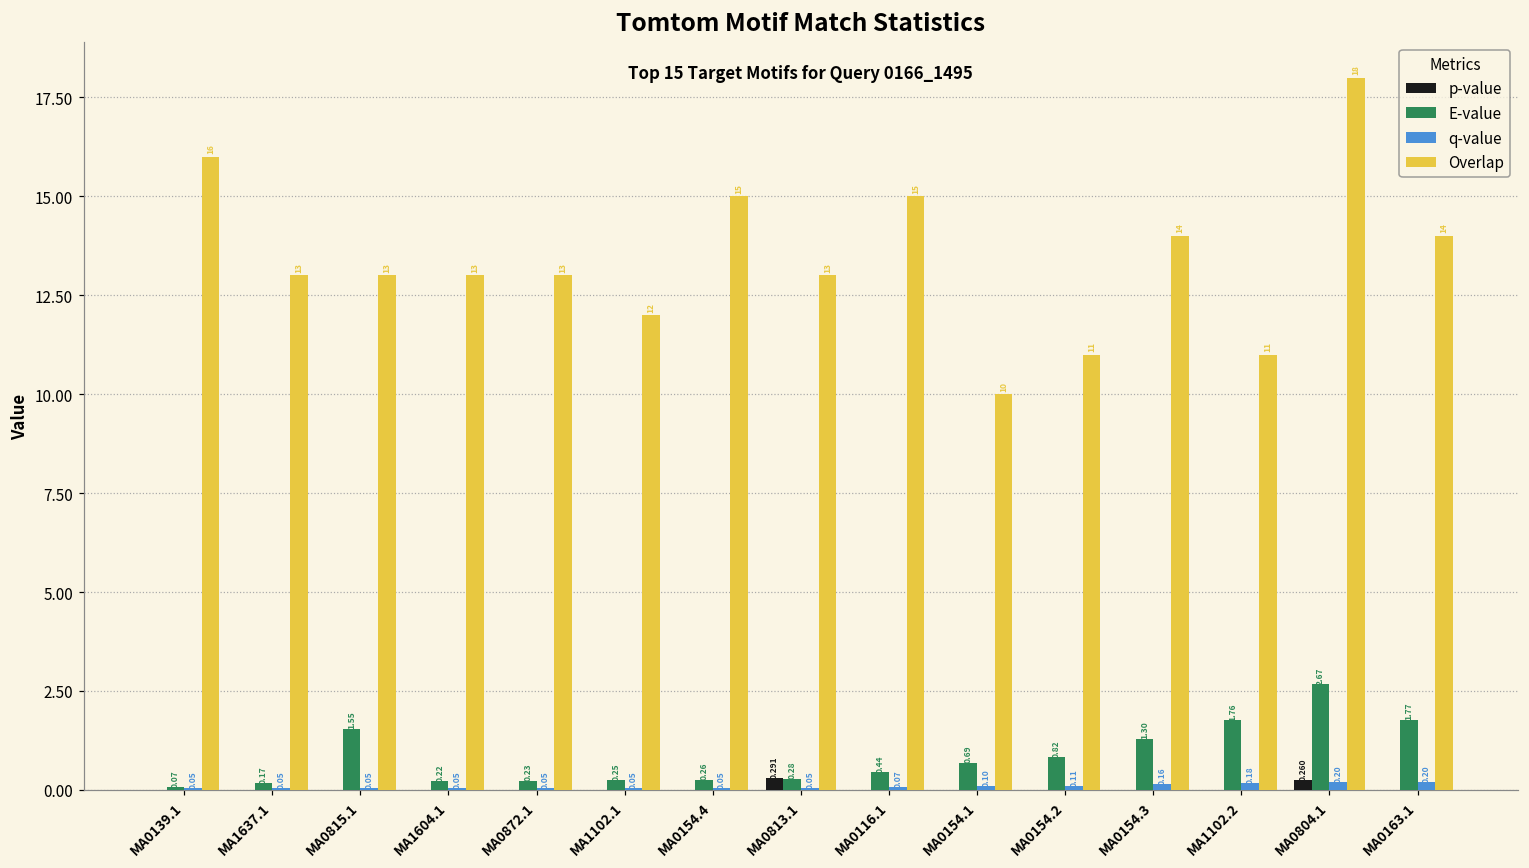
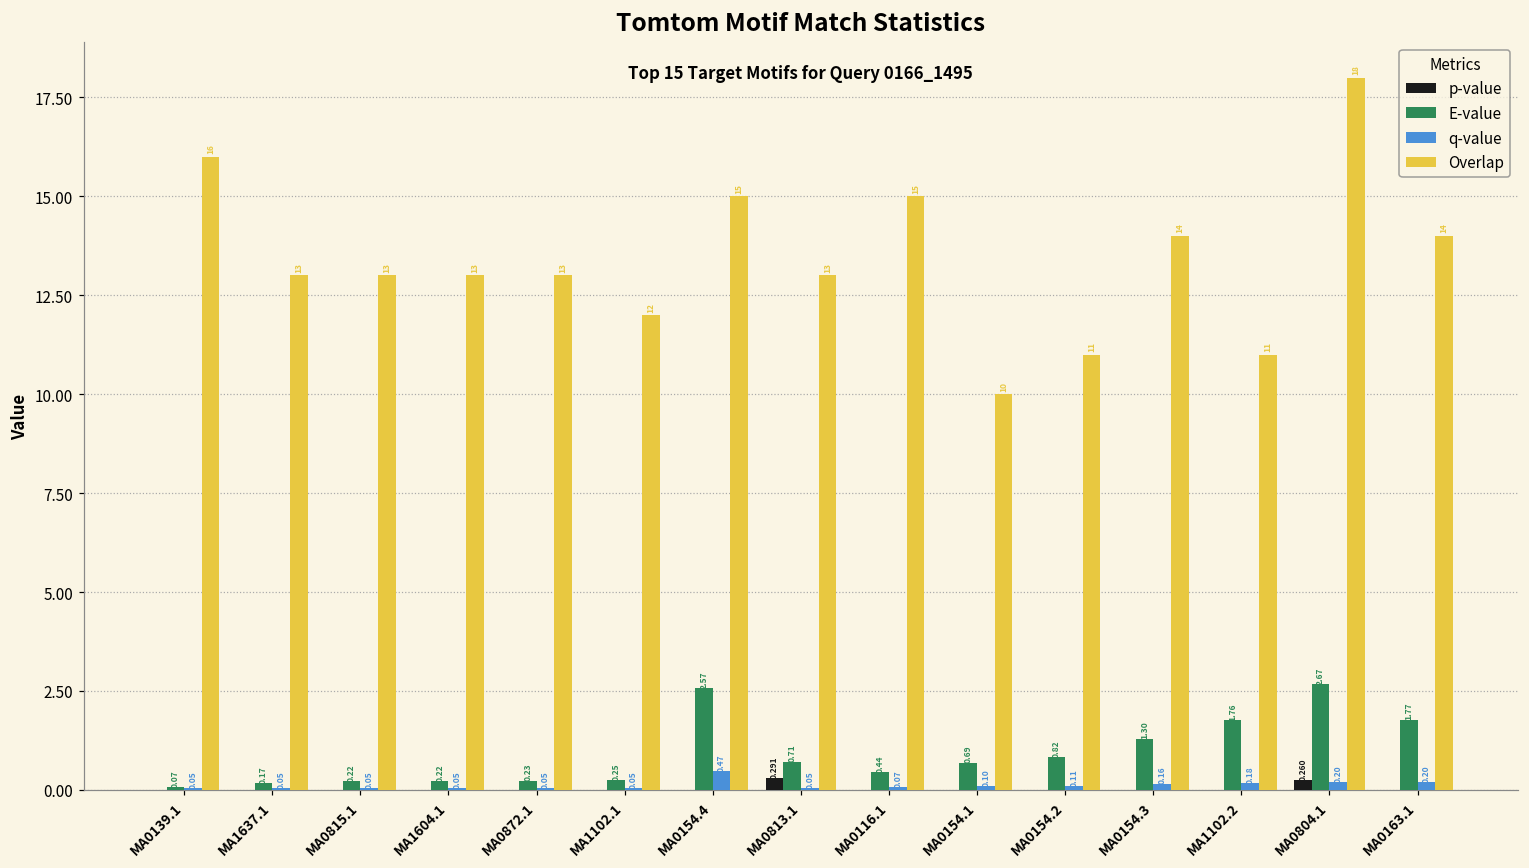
E-value, MA0815.1: 1.55 -> 0.22
E-value, MA0154.4: 0.26 -> 2.57
q-value, MA0154.4: 0.05 -> 0.47
E-value, MA0813.1: 0.28 -> 0.71
